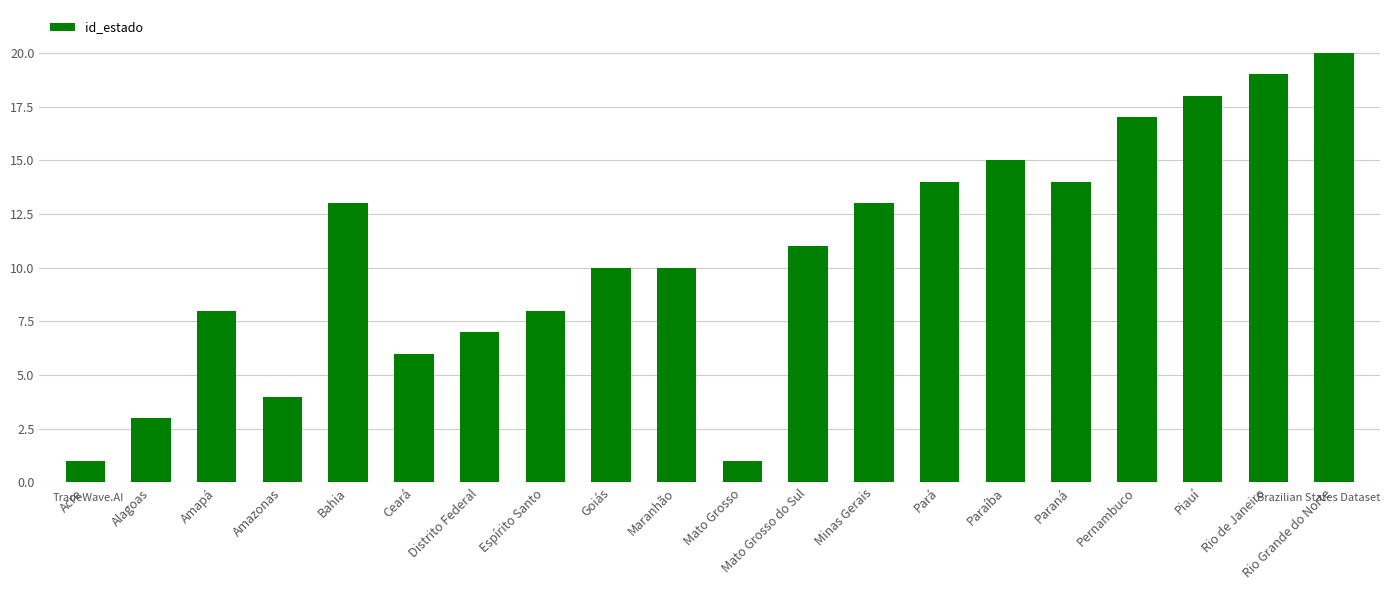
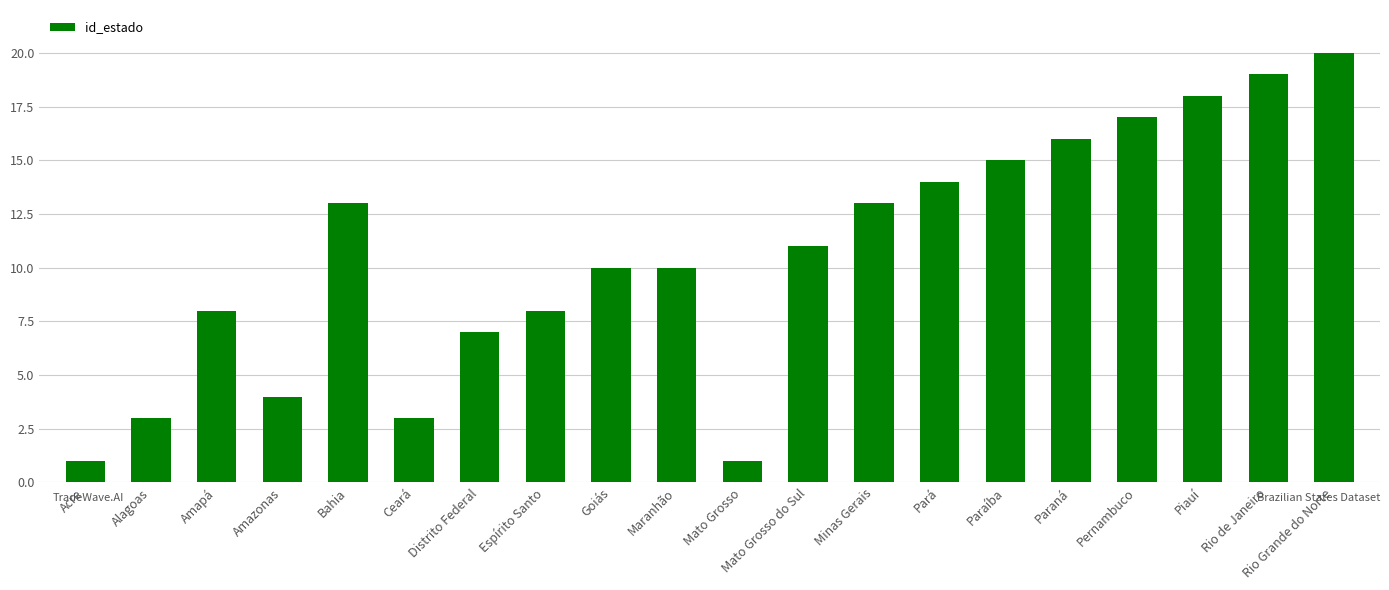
Ceará: 6 -> 3
Paraná: 14 -> 16
